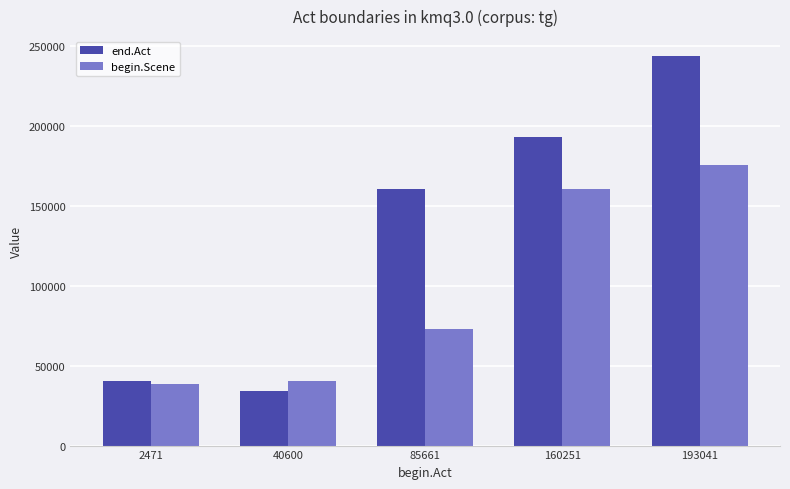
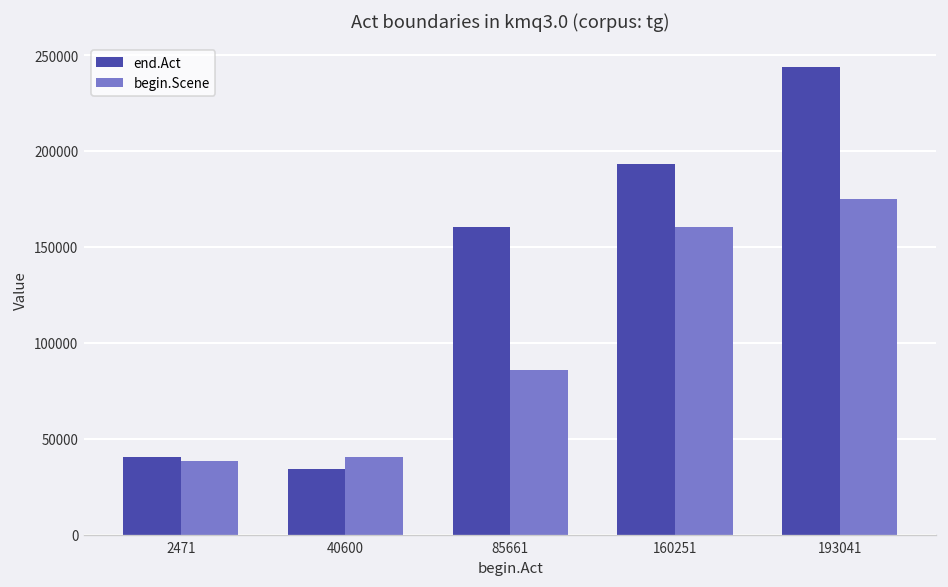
begin.Scene, 85661: 73000 -> 86000
